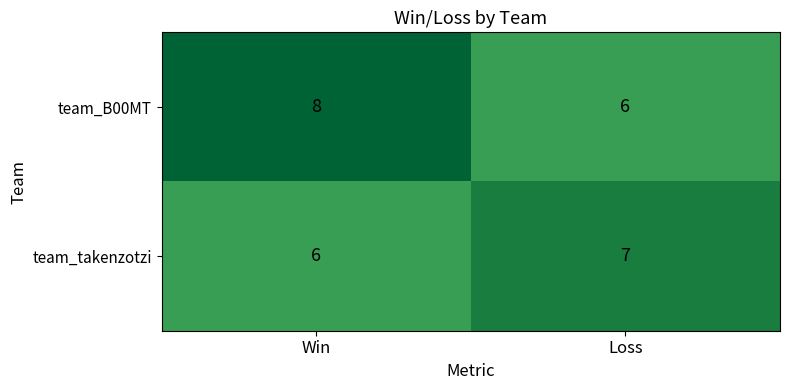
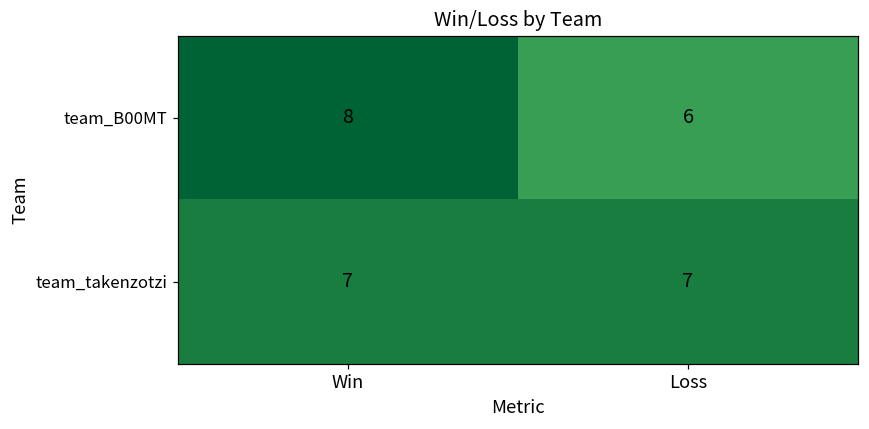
team_takenzotzi, Win: 6 -> 7
